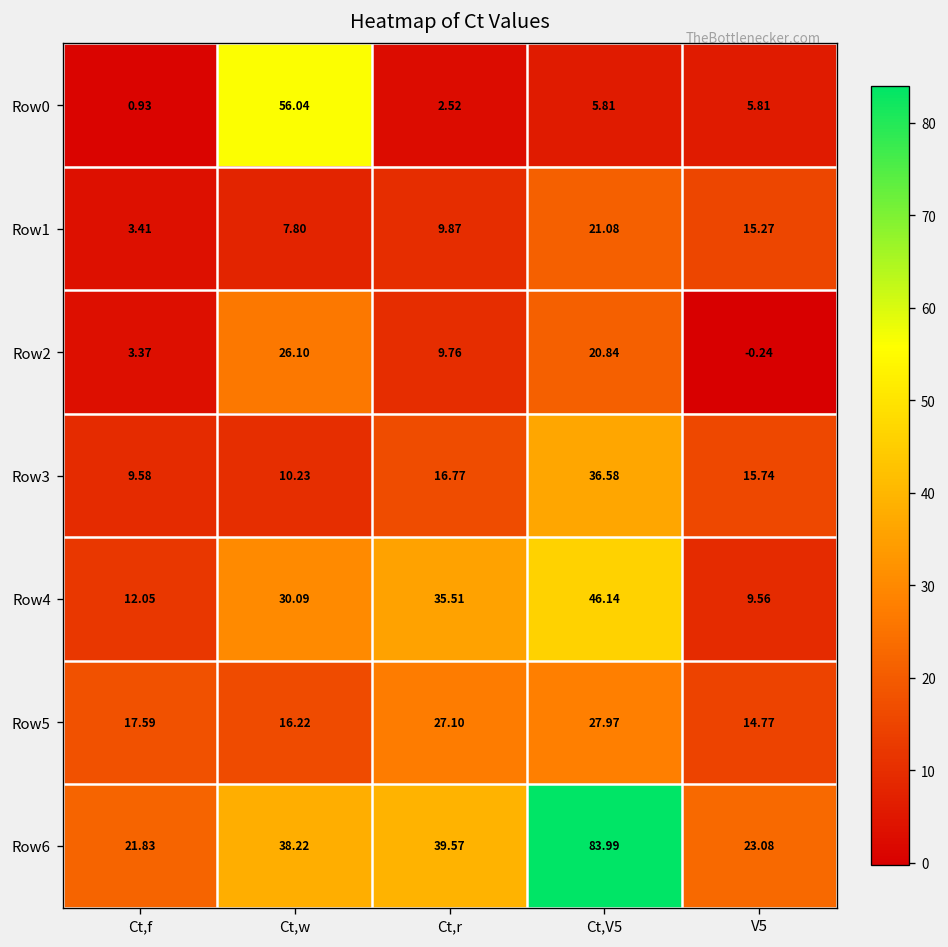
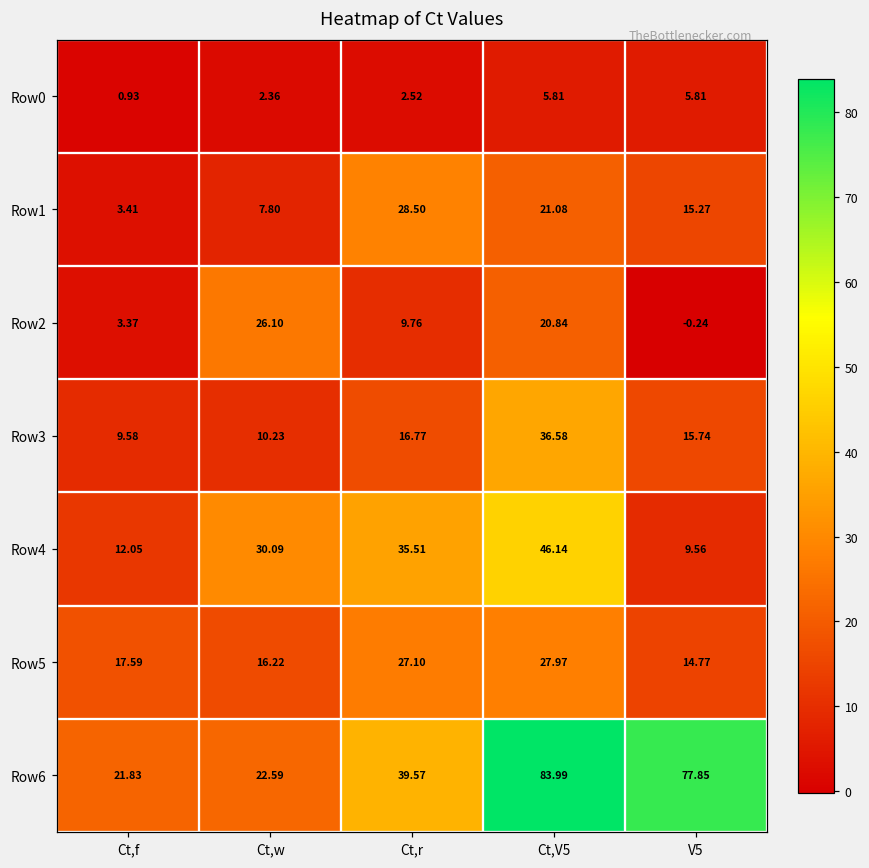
Row0, Ct,w: 56.04 -> 2.36
Row1, Ct,r: 9.87 -> 28.50
Row6, Ct,w: 38.22 -> 22.59
Row6, V5: 23.08 -> 77.85
